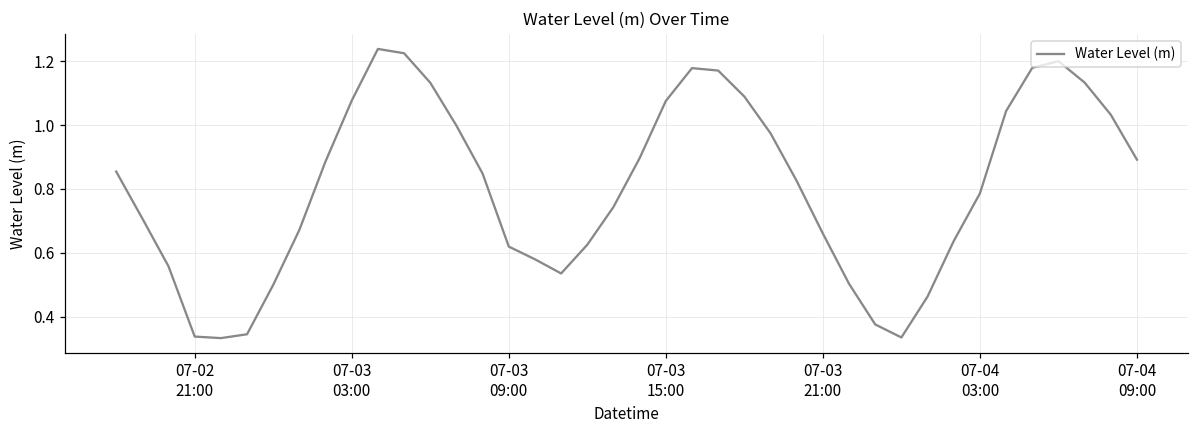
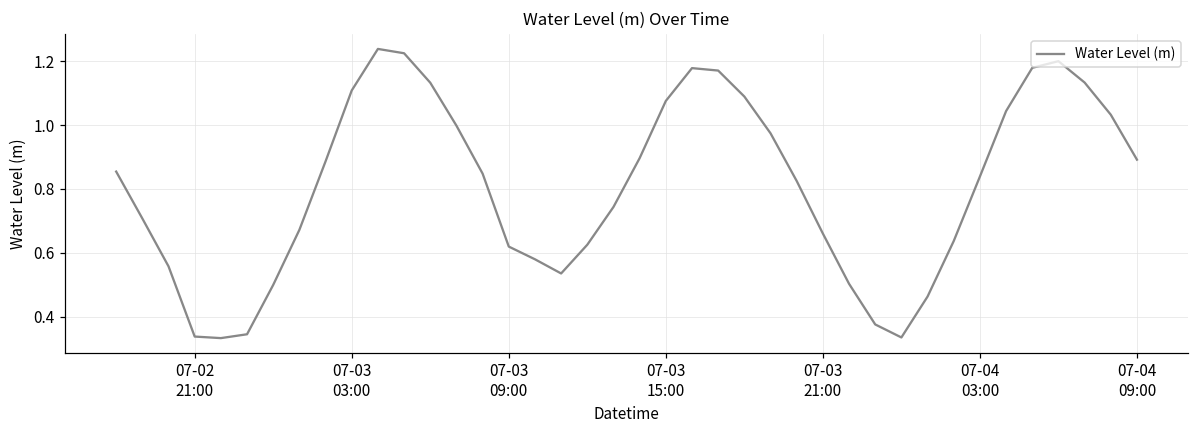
07-03 03:00: 1.08 -> 1.11
07-04 03:00: 0.79 -> 0.84
